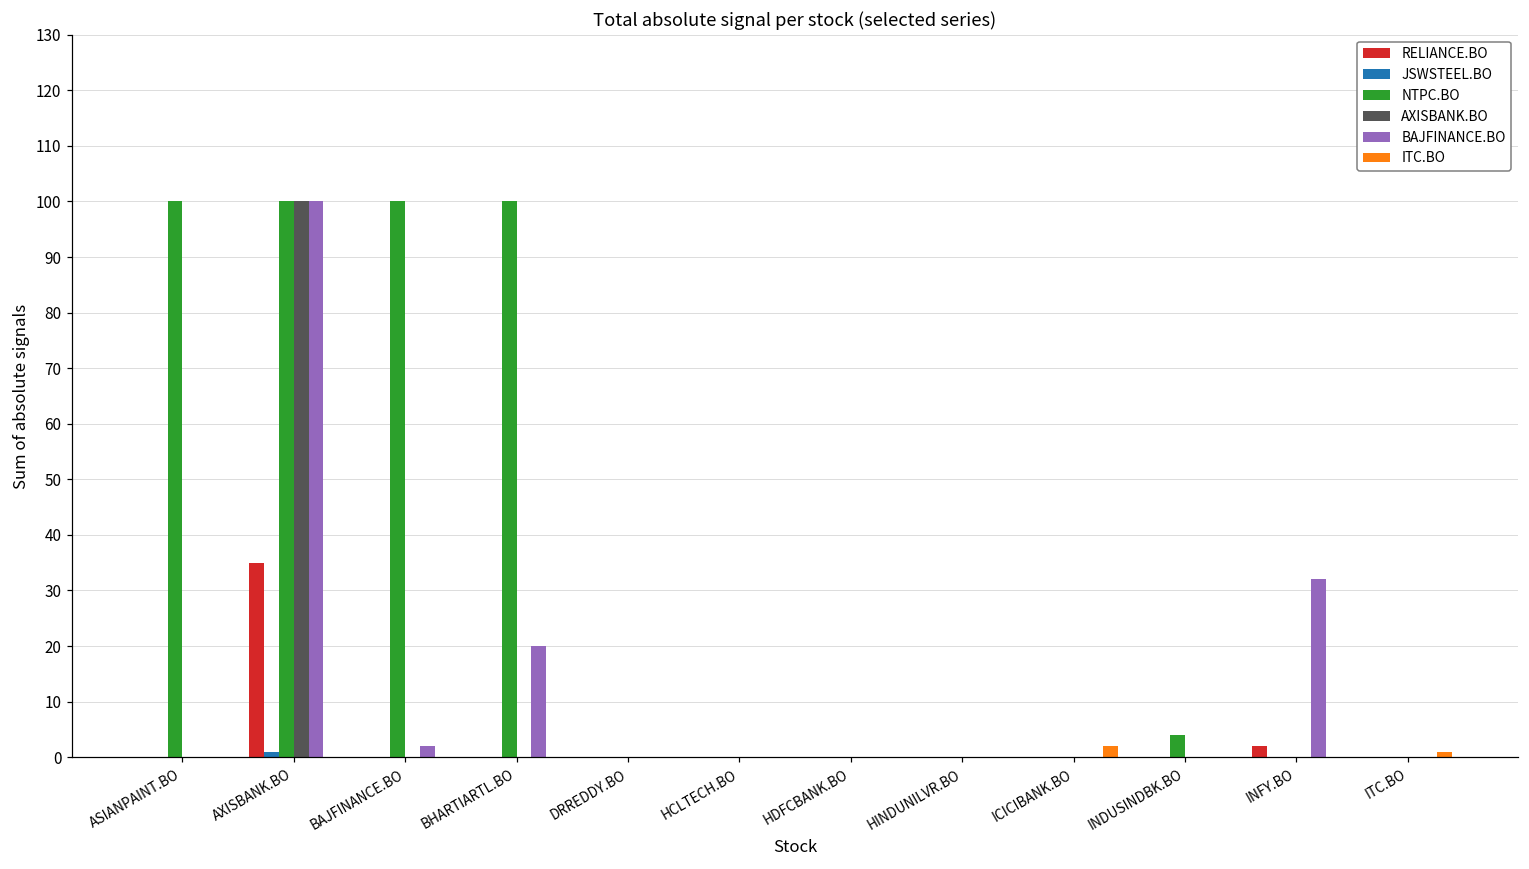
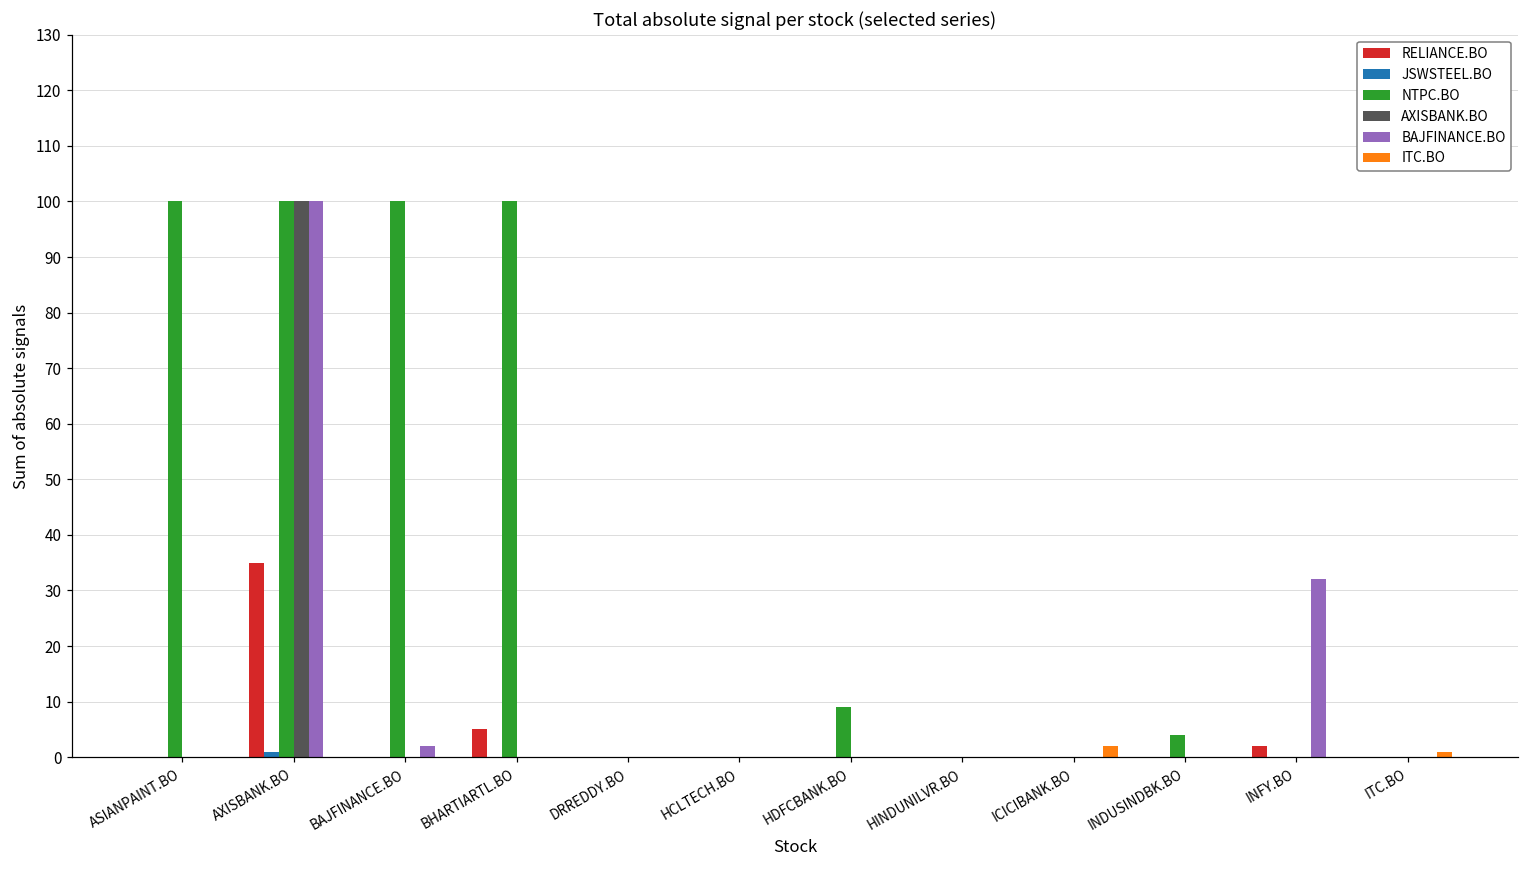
RELIANCE.BO, BHARTIARTL.BO: 0 -> 5
BAJFINANCE.BO, BHARTIARTL.BO: 20 -> 0
NTPC.BO, HDFCBANK.BO: 0 -> 9
